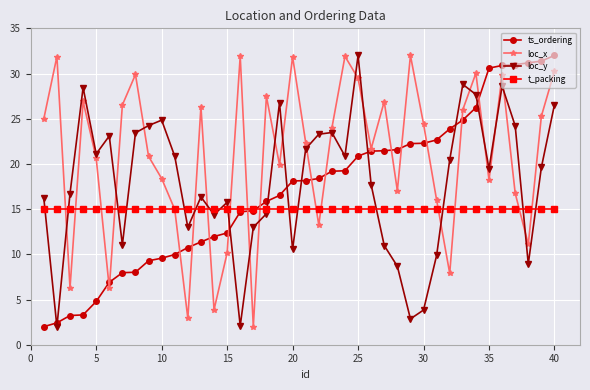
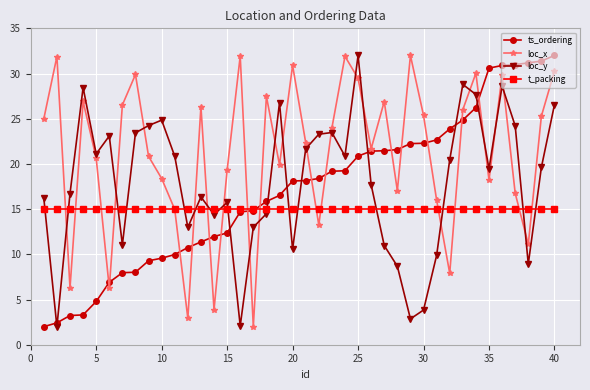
loc_x, 15: 10 -> 19
loc_x, 20: 32 -> 31
loc_x, 30: 24 -> 25
